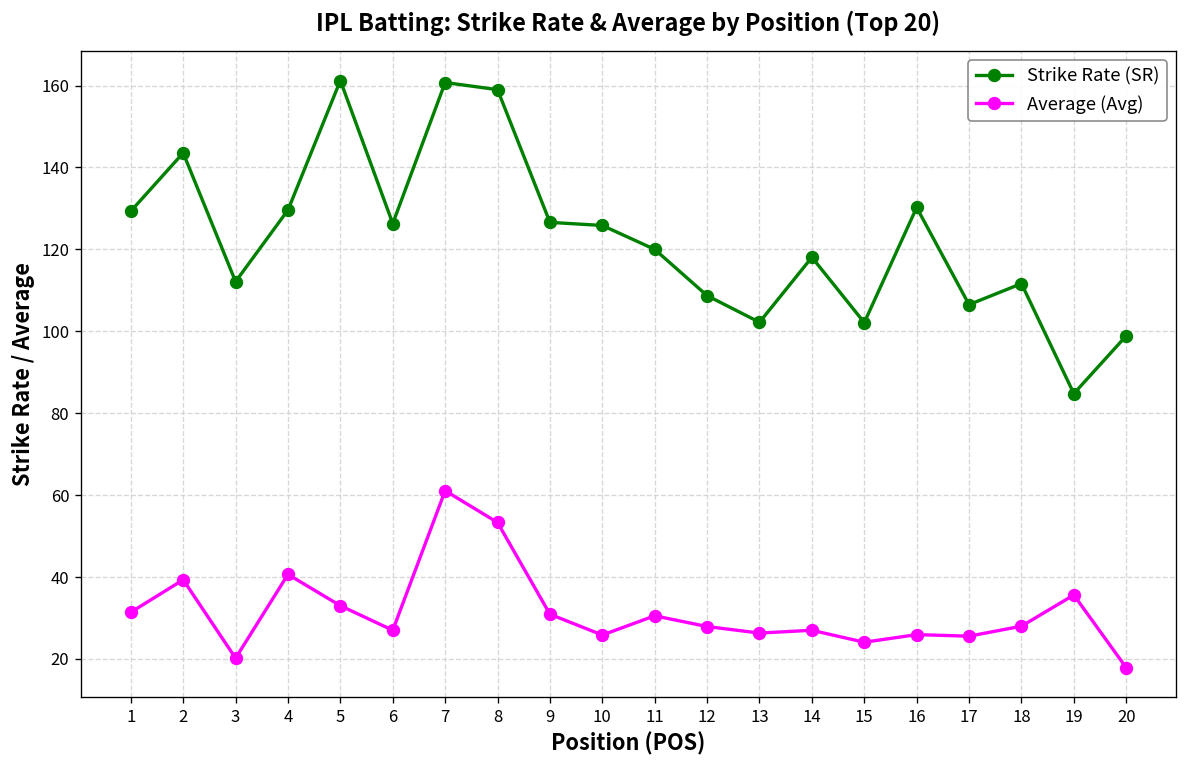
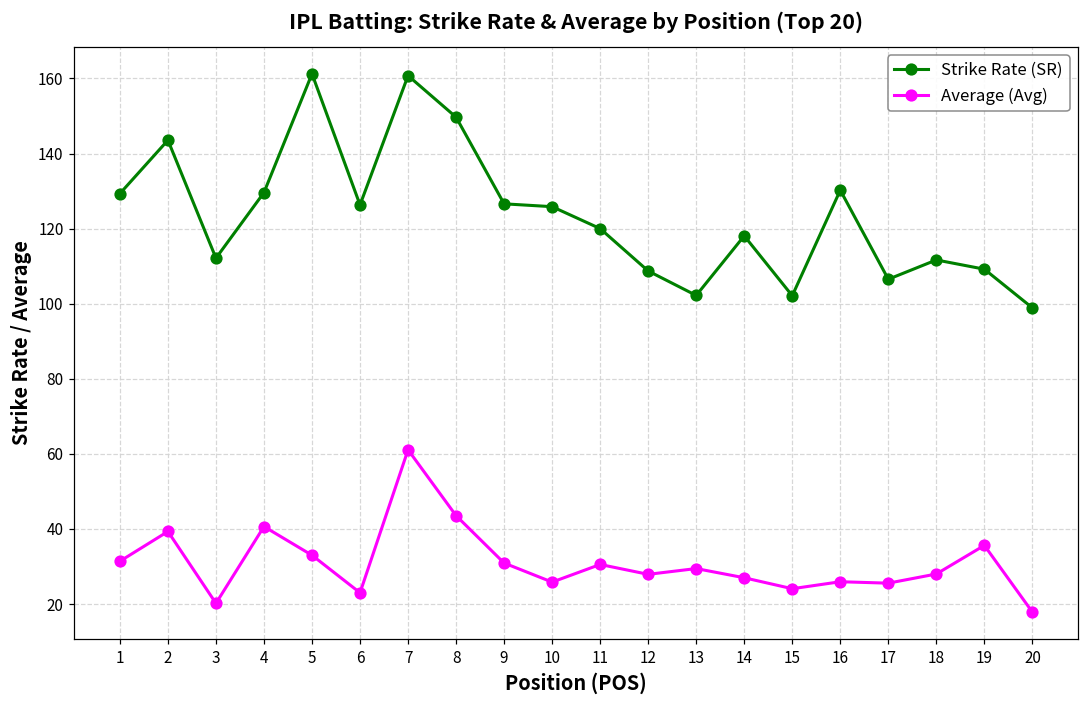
Average (Avg), 6: 27 -> 23
Strike Rate (SR), 8: 159 -> 150
Average (Avg), 8: 53 -> 44
Average (Avg), 13: 26 -> 29
Strike Rate (SR), 19: 85 -> 109
